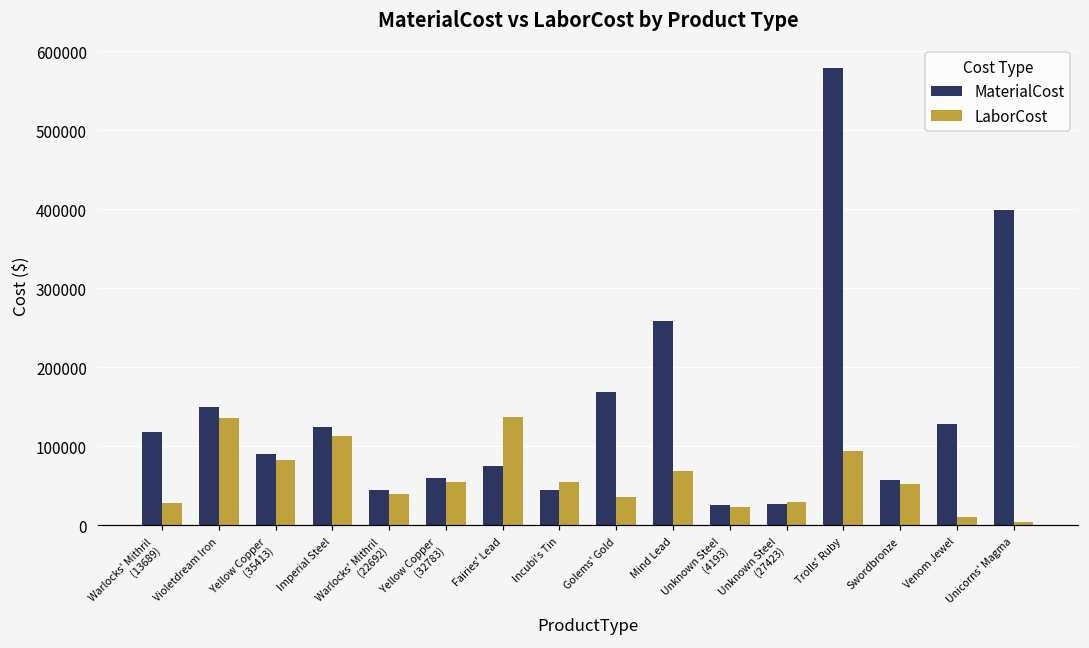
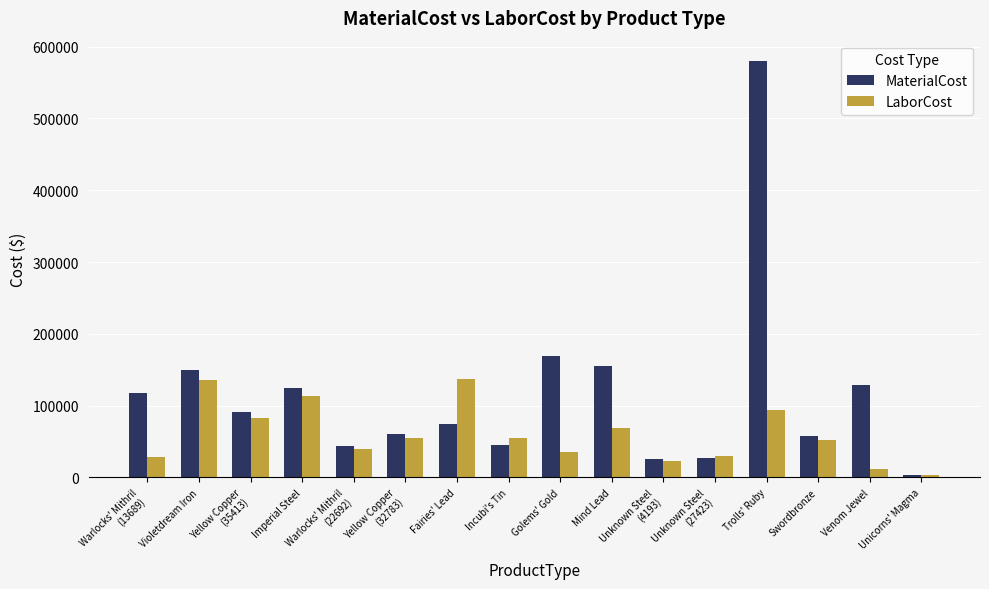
MaterialCost, Mind Lead: 260000 -> 150000
MaterialCost, Unicorns' Magma: 400000 -> 0
